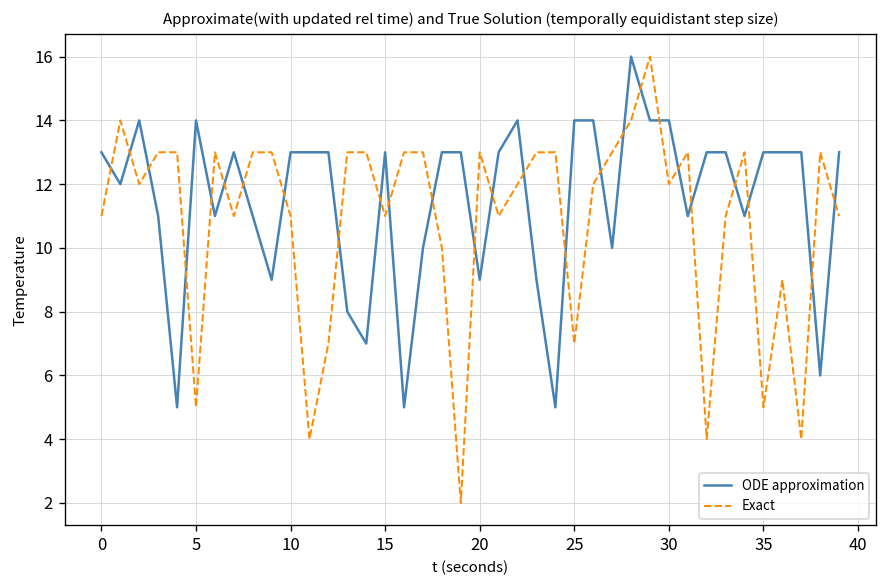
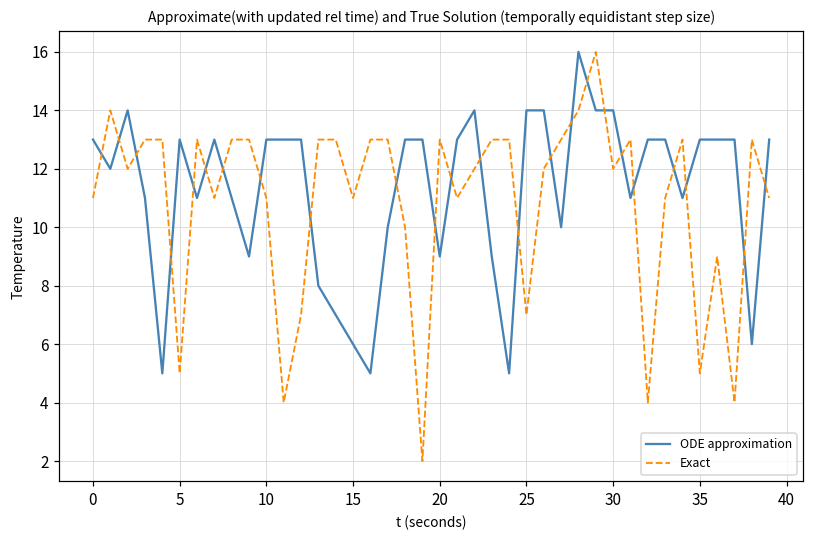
ODE approximation, 5: 14 -> 13
ODE approximation, 15: 13 -> 6
